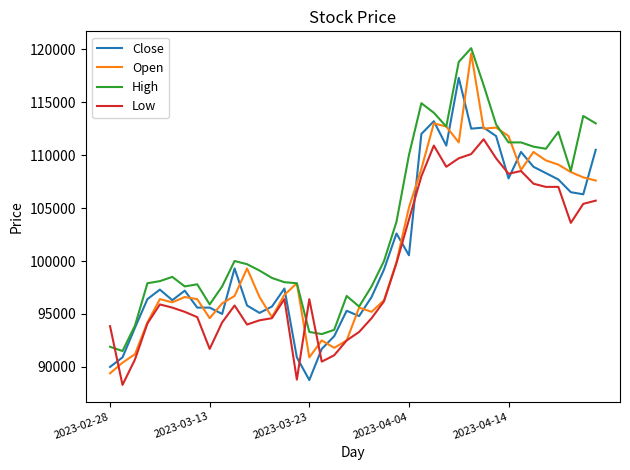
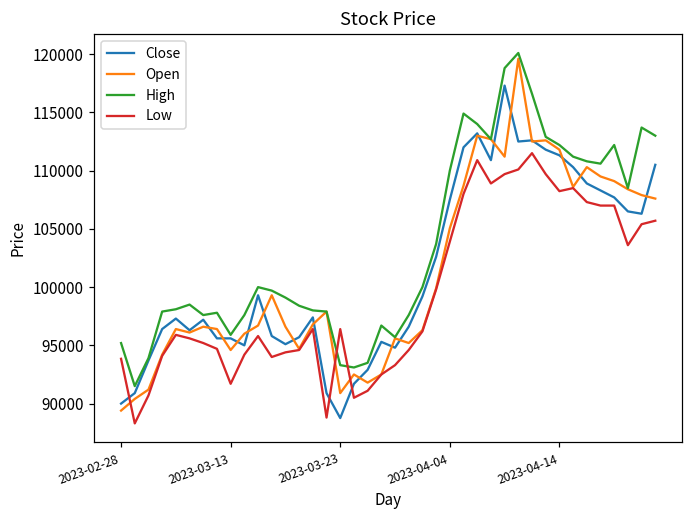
High, 2023-02-28: 91900 -> 95200
Close, 2023-04-04: 100500 -> 107500
Close, 2023-04-14: 107800 -> 111300
High, 2023-04-14: 111200 -> 112200
